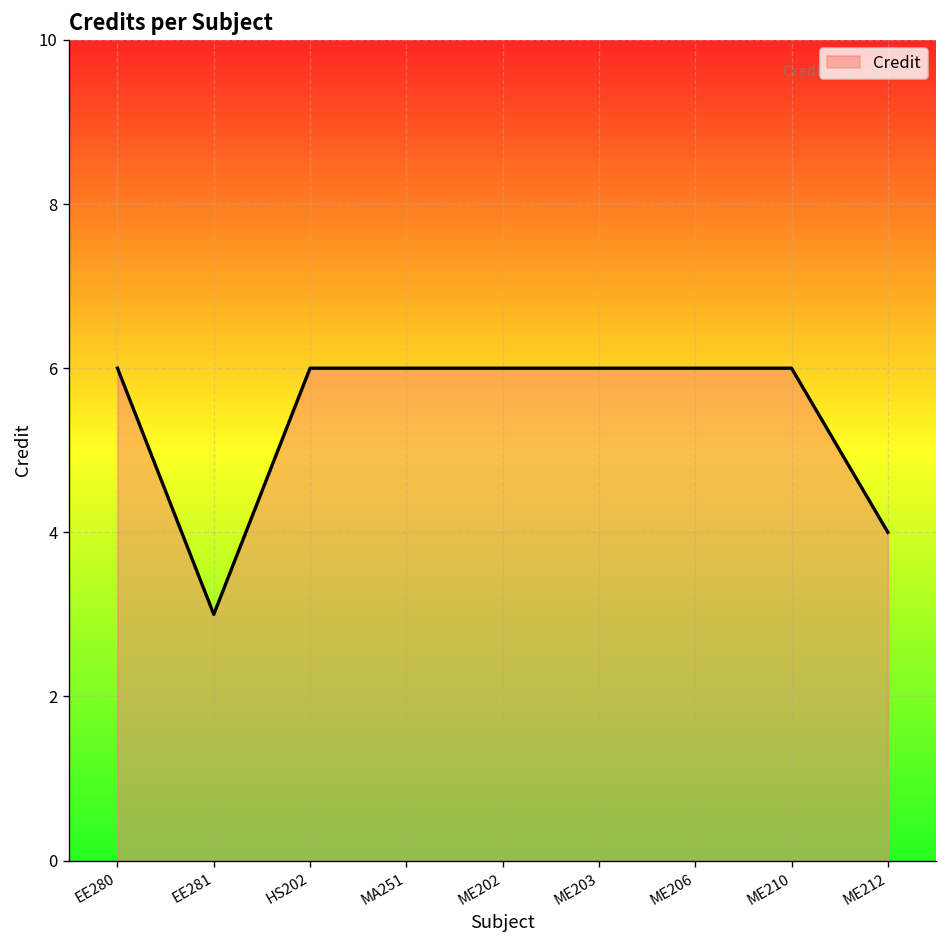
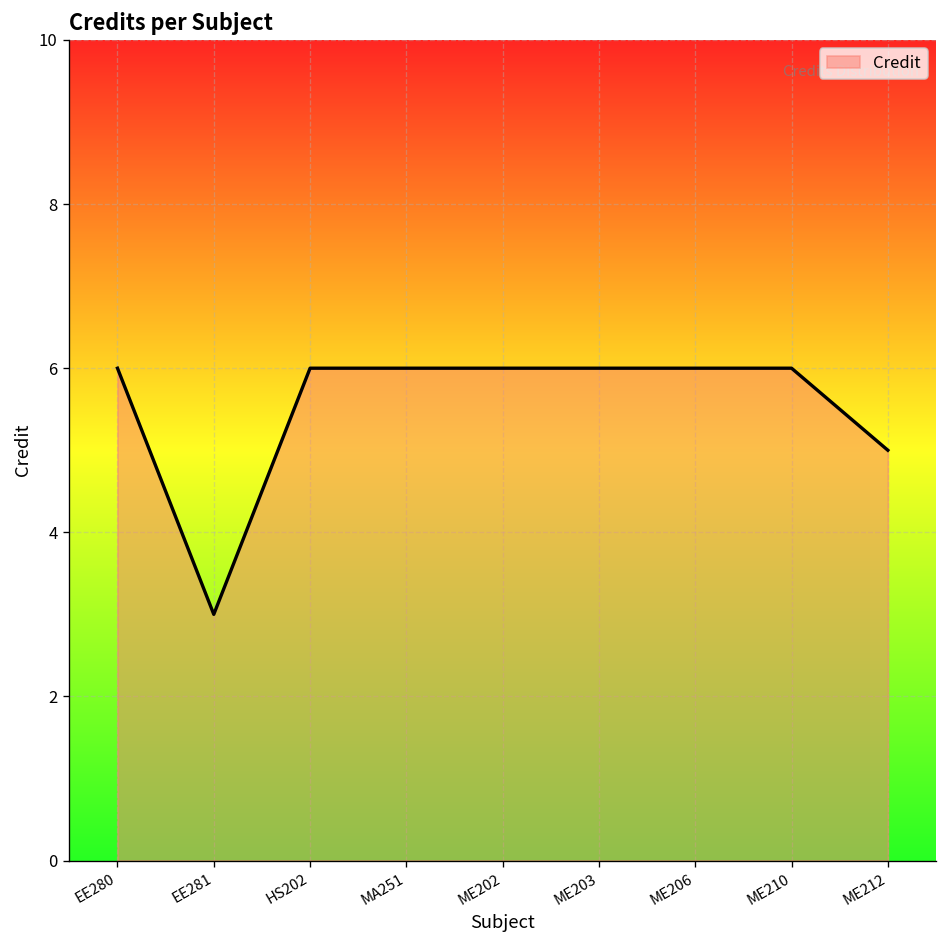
ME212: 4 -> 5
